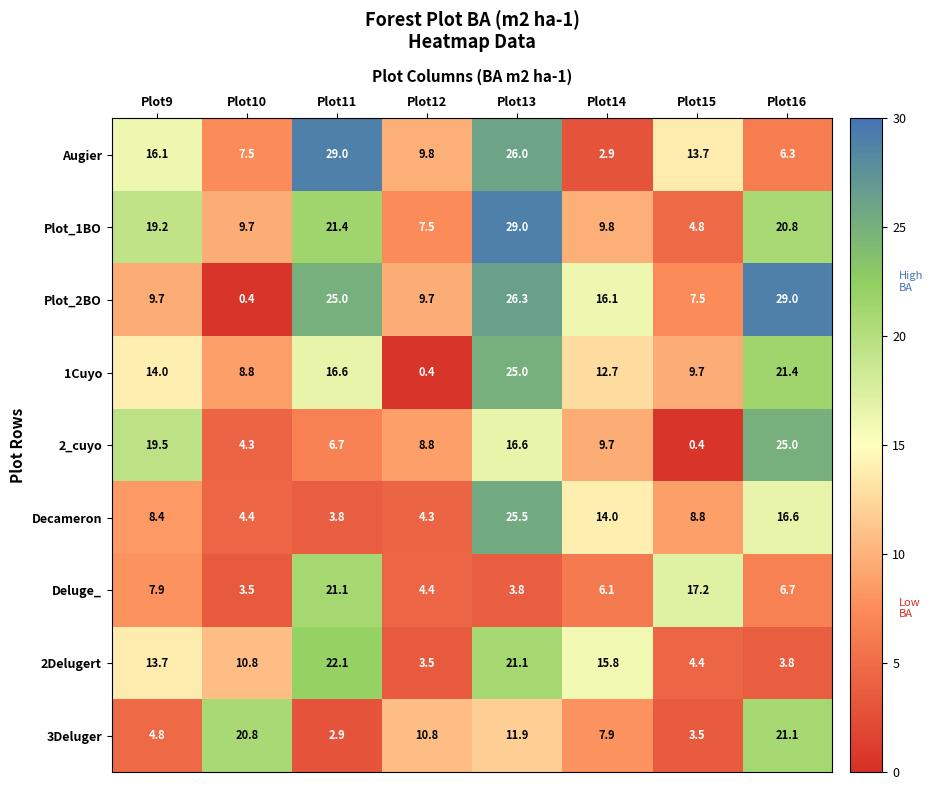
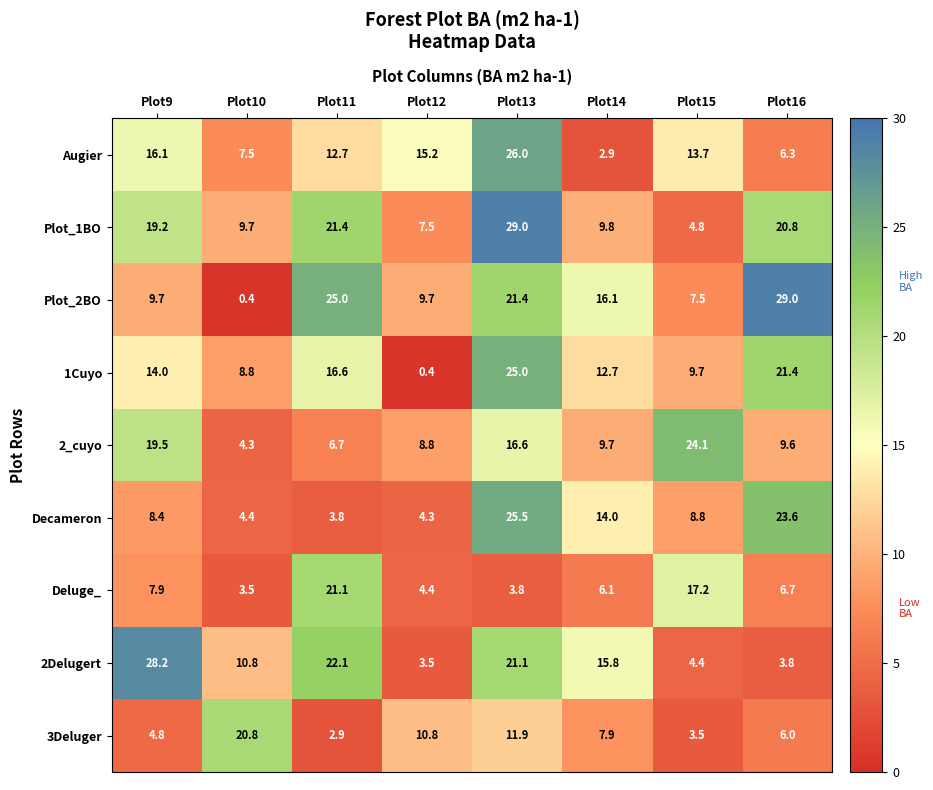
Augier, Plot11: 29.0 -> 12.7
Augier, Plot12: 9.8 -> 15.2
Plot_2BO, Plot13: 26.3 -> 21.4
2_cuyo, Plot15: 0.4 -> 24.1
2_cuyo, Plot16: 25.0 -> 9.6
Decameron, Plot16: 16.6 -> 23.6
2Delugert, Plot9: 13.7 -> 28.2
3Deluger, Plot16: 21.1 -> 6.0
